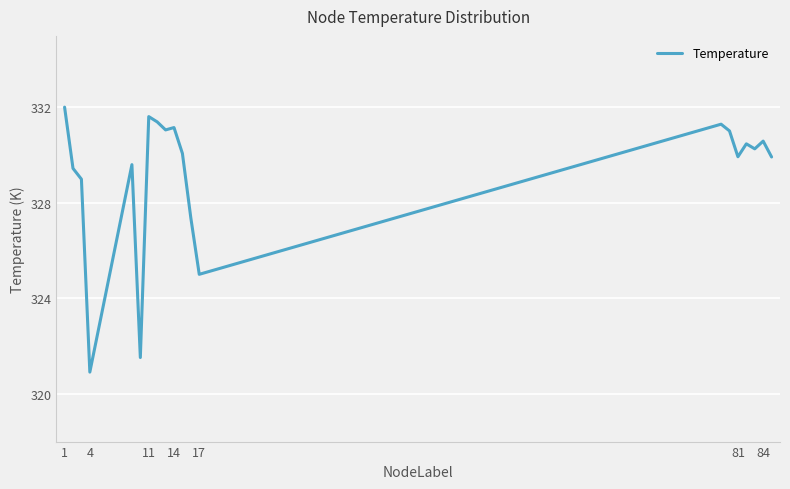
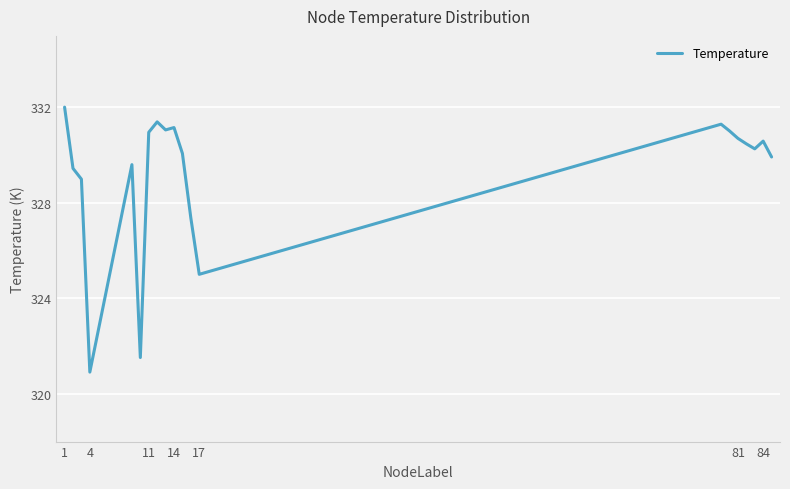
11: 331.6 -> 331.0
81: 329.9 -> 330.7
